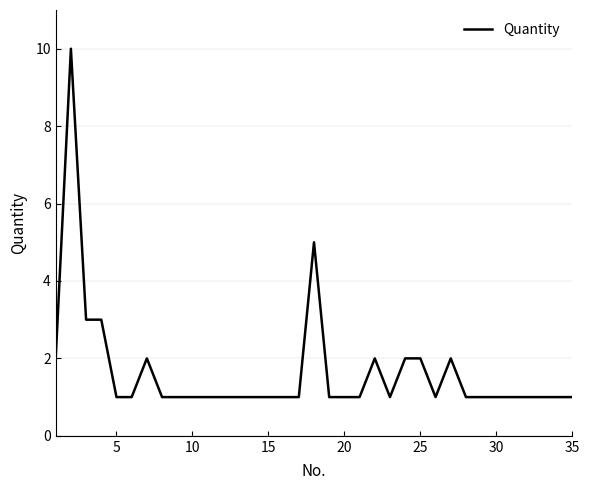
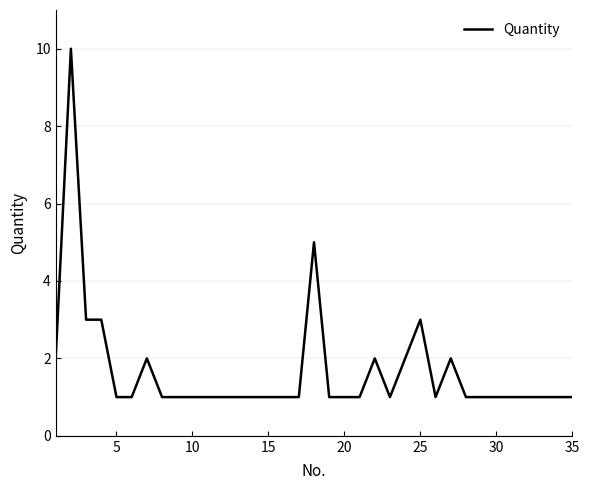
25: 2 -> 3
